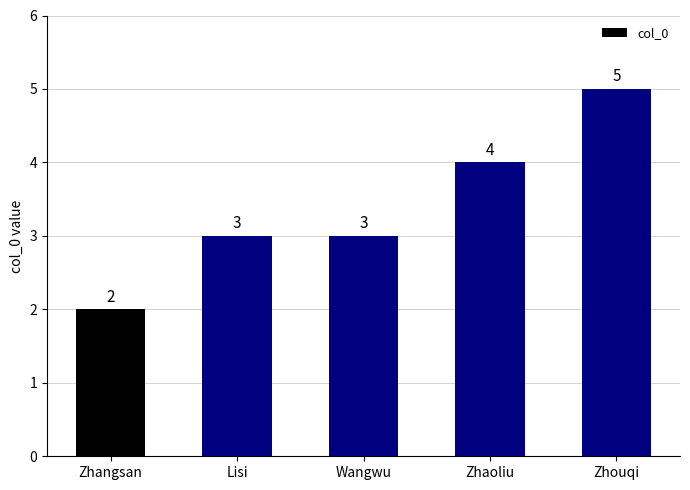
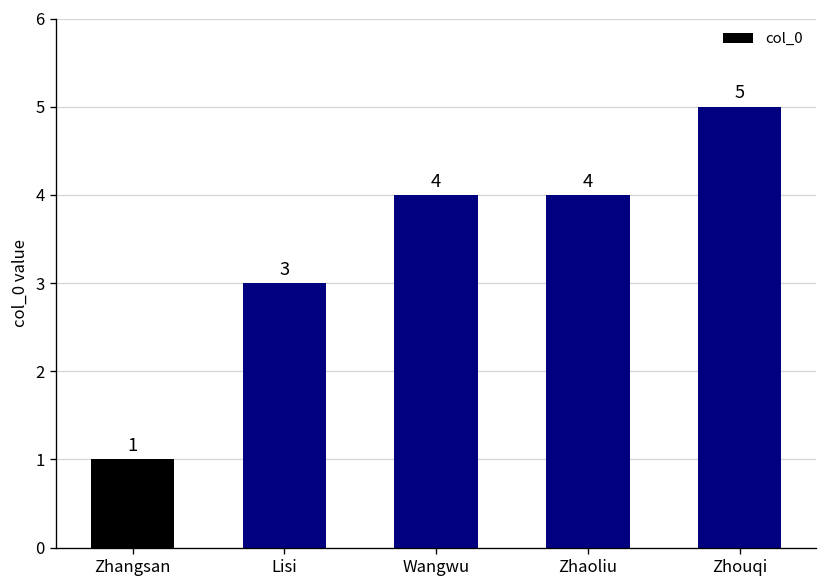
Zhangsan: 2 -> 1
Wangwu: 3 -> 4
